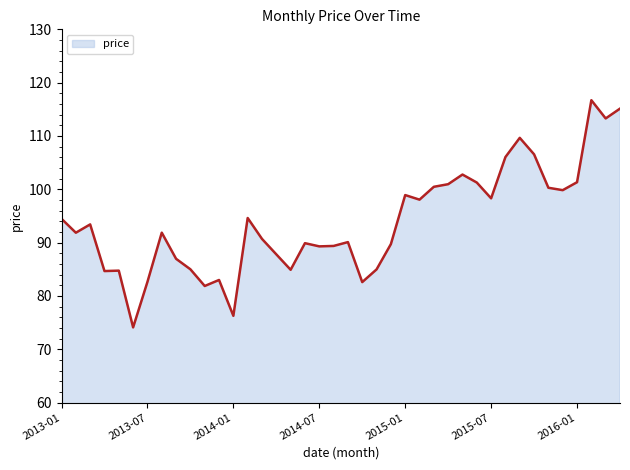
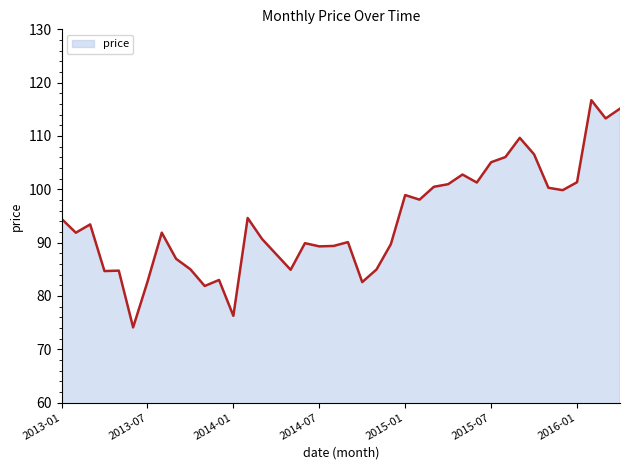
2015-07: 98 -> 105
